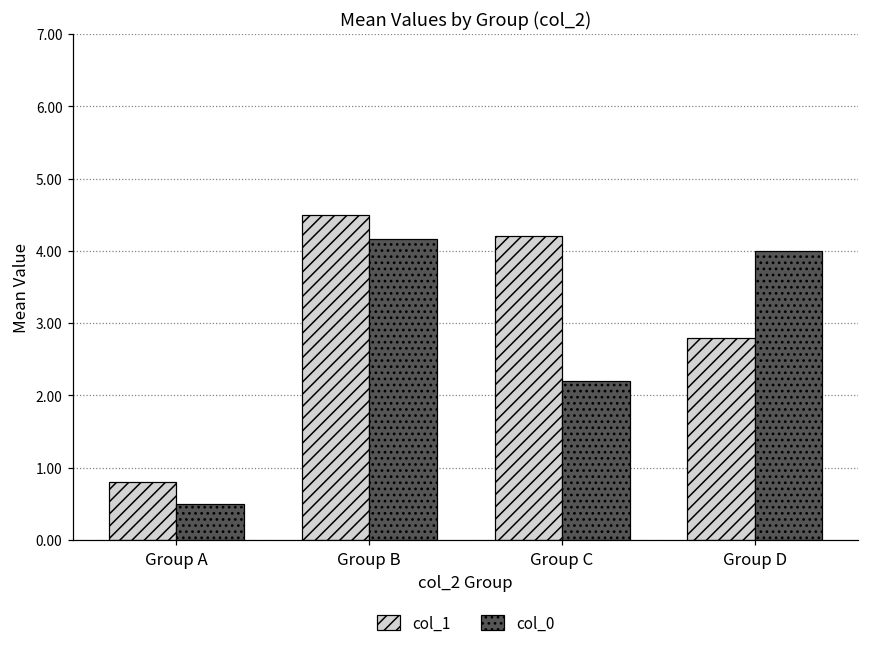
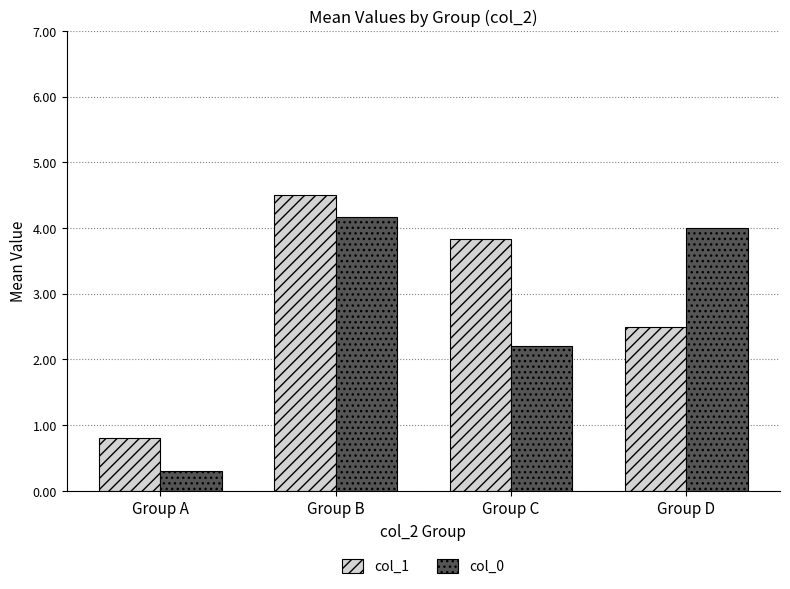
col_0, Group A: 0.5 -> 0.3
col_1, Group C: 4.2 -> 3.8
col_1, Group D: 2.8 -> 2.5
